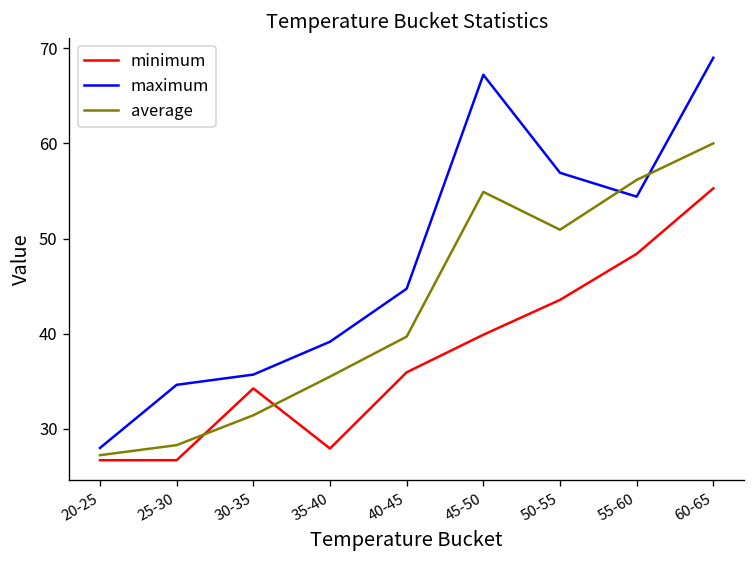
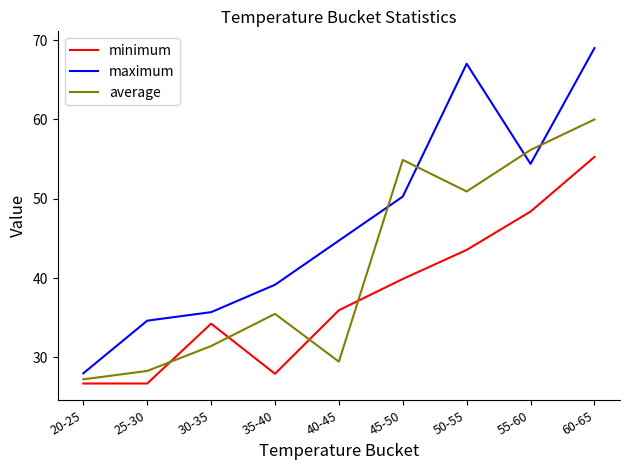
average, 40-45: 40 -> 29
maximum, 45-50: 67 -> 50
maximum, 50-55: 57 -> 67
